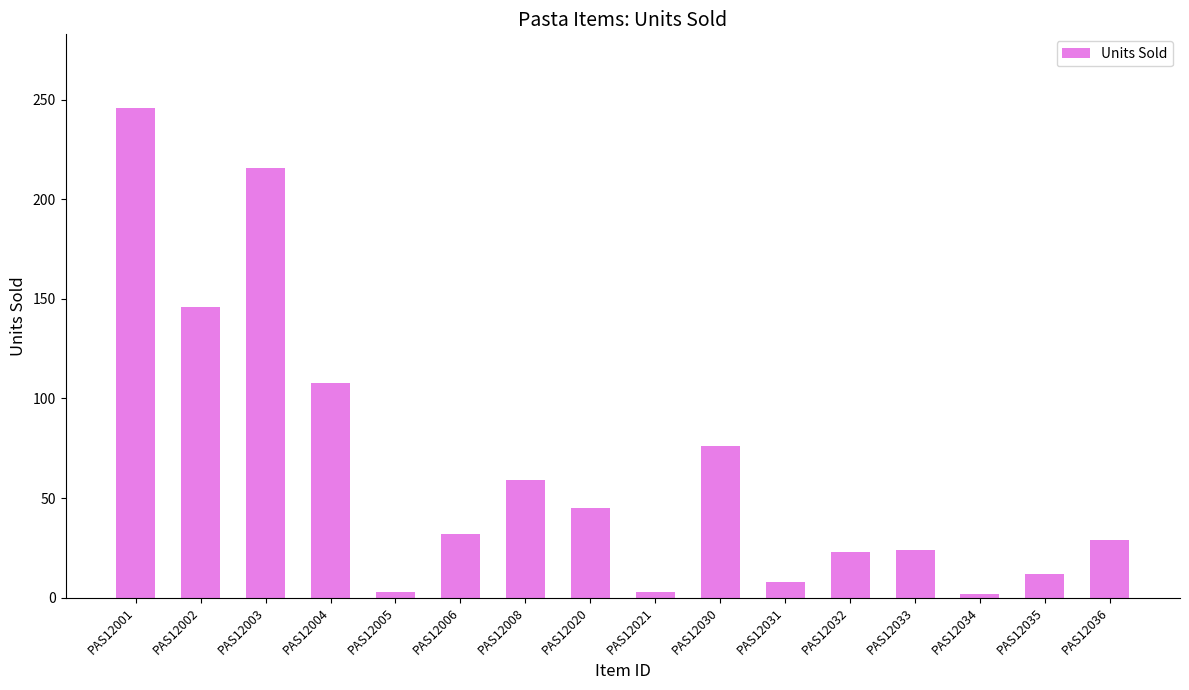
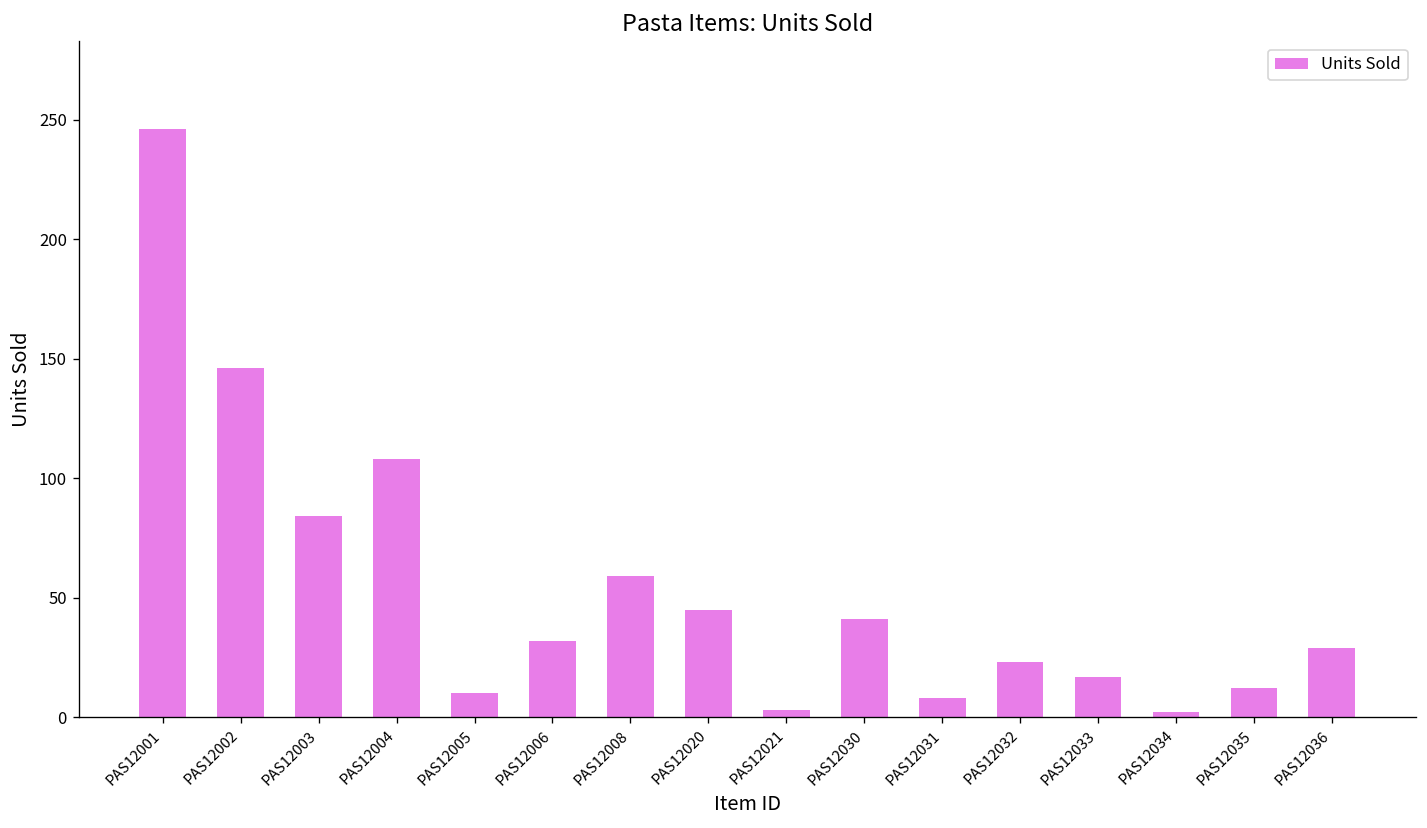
PAS12003: 216 -> 84
PAS12005: 3 -> 10
PAS12030: 76 -> 41
PAS12033: 24 -> 17
